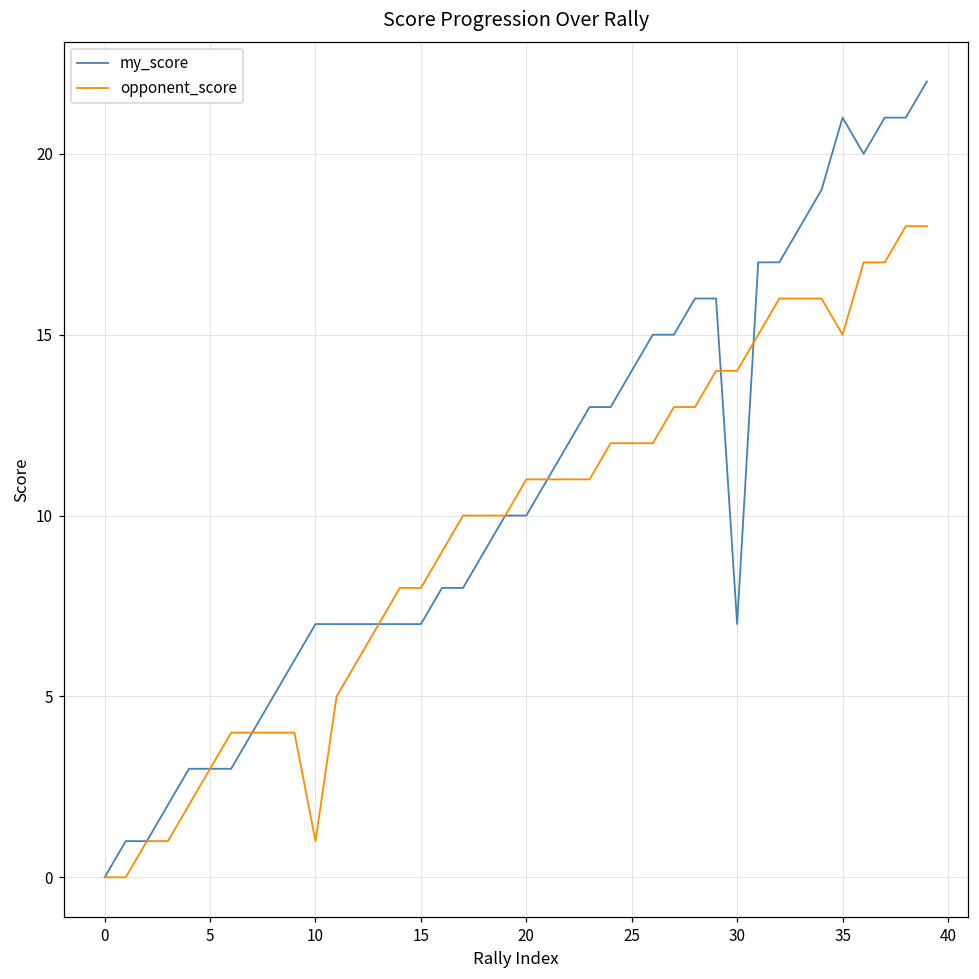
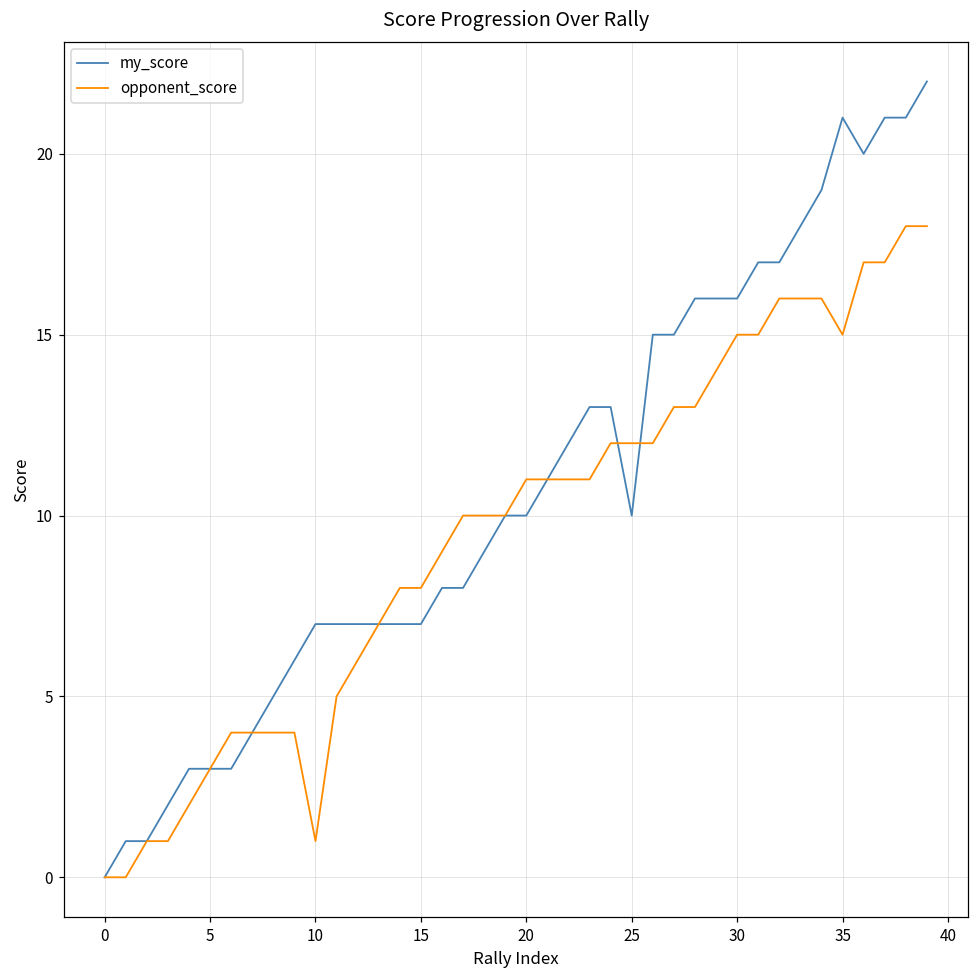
my_score, 25: 14 -> 10
my_score, 30: 7 -> 16
opponent_score, 30: 14 -> 15
